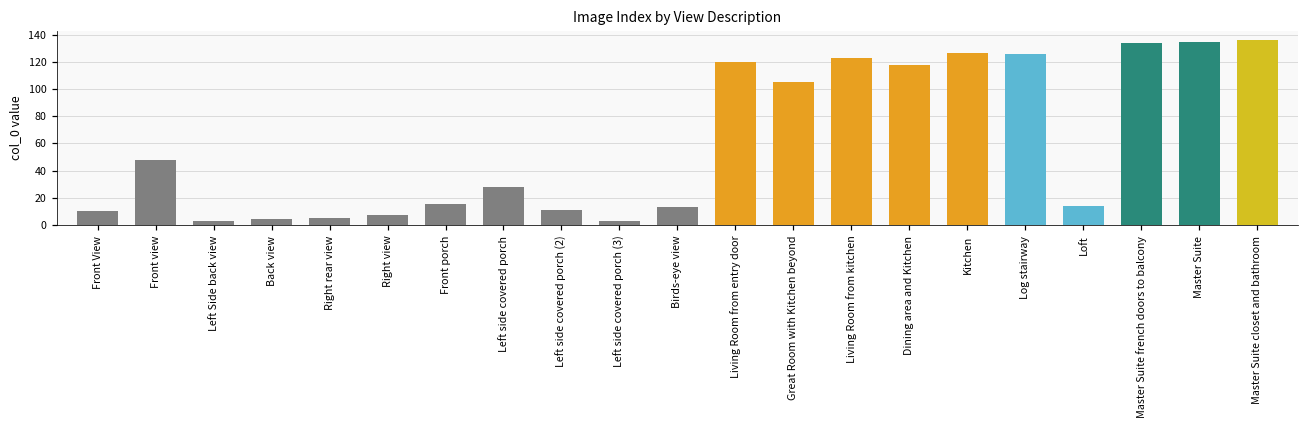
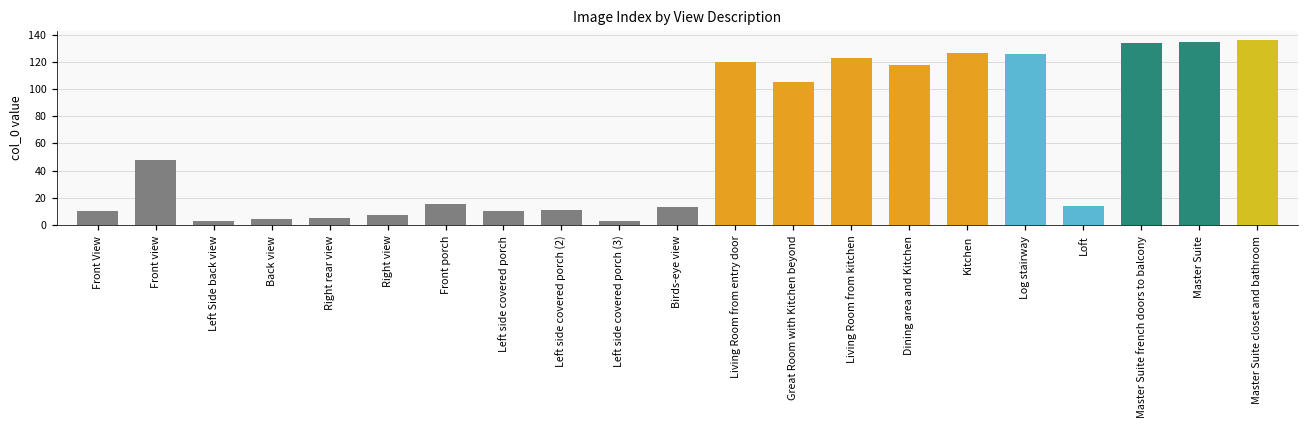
Left side covered porch: 28 -> 10
